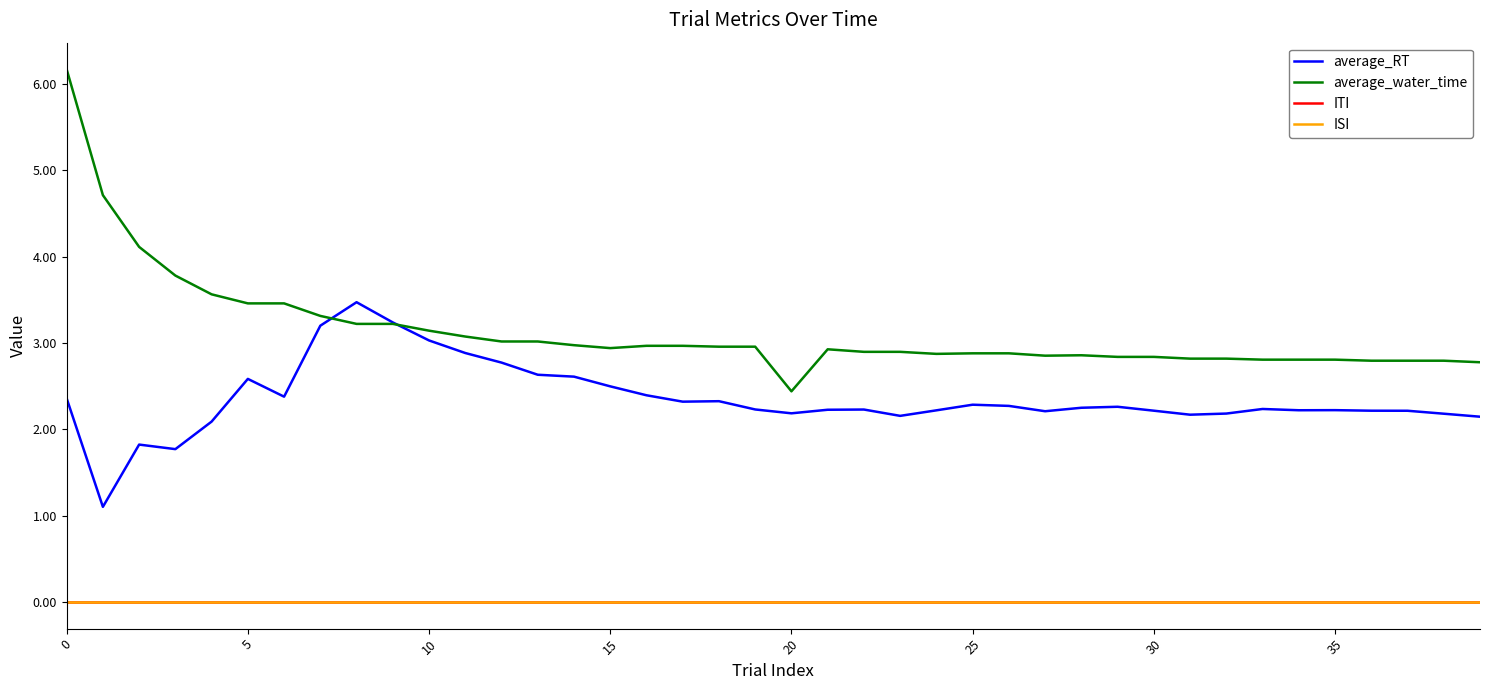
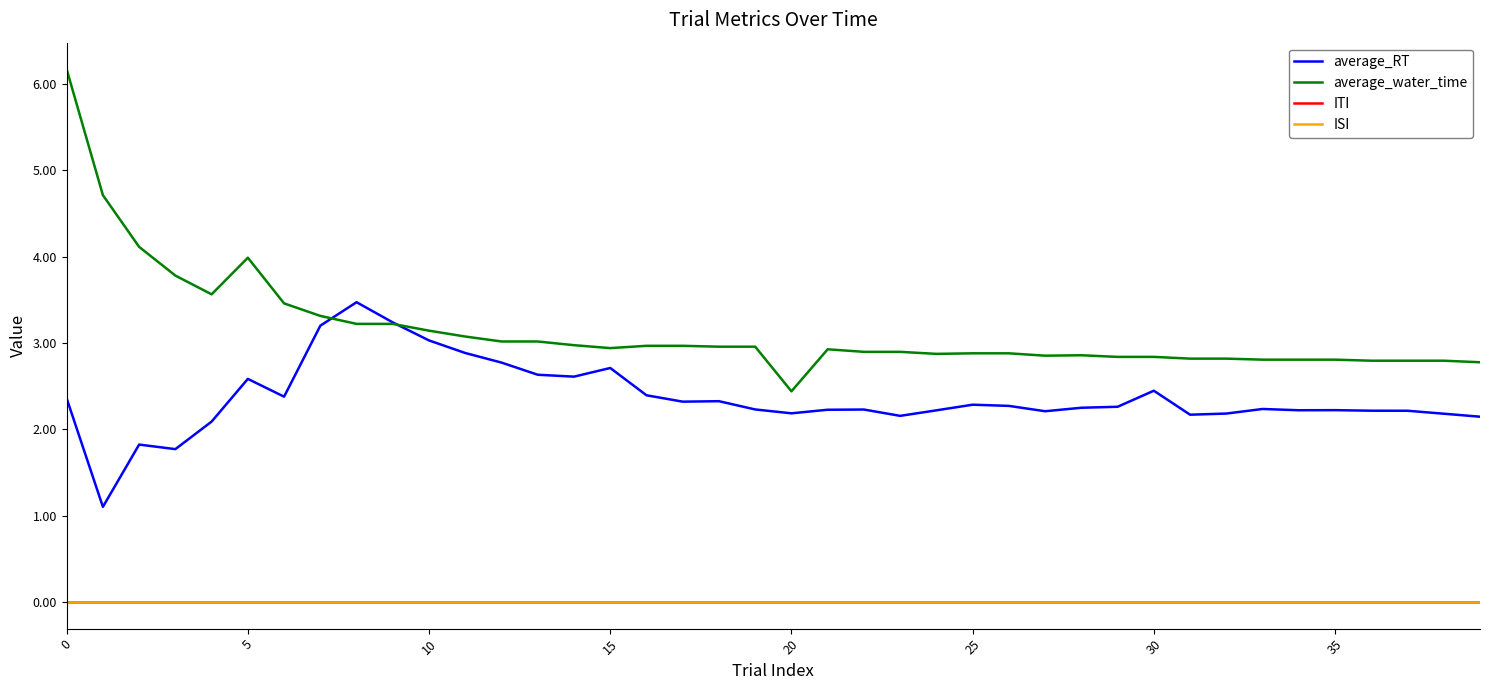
average_water_time, 5: 3.5 -> 4.0
average_RT, 15: 2.5 -> 2.7
average_RT, 30: 2.2 -> 2.4
